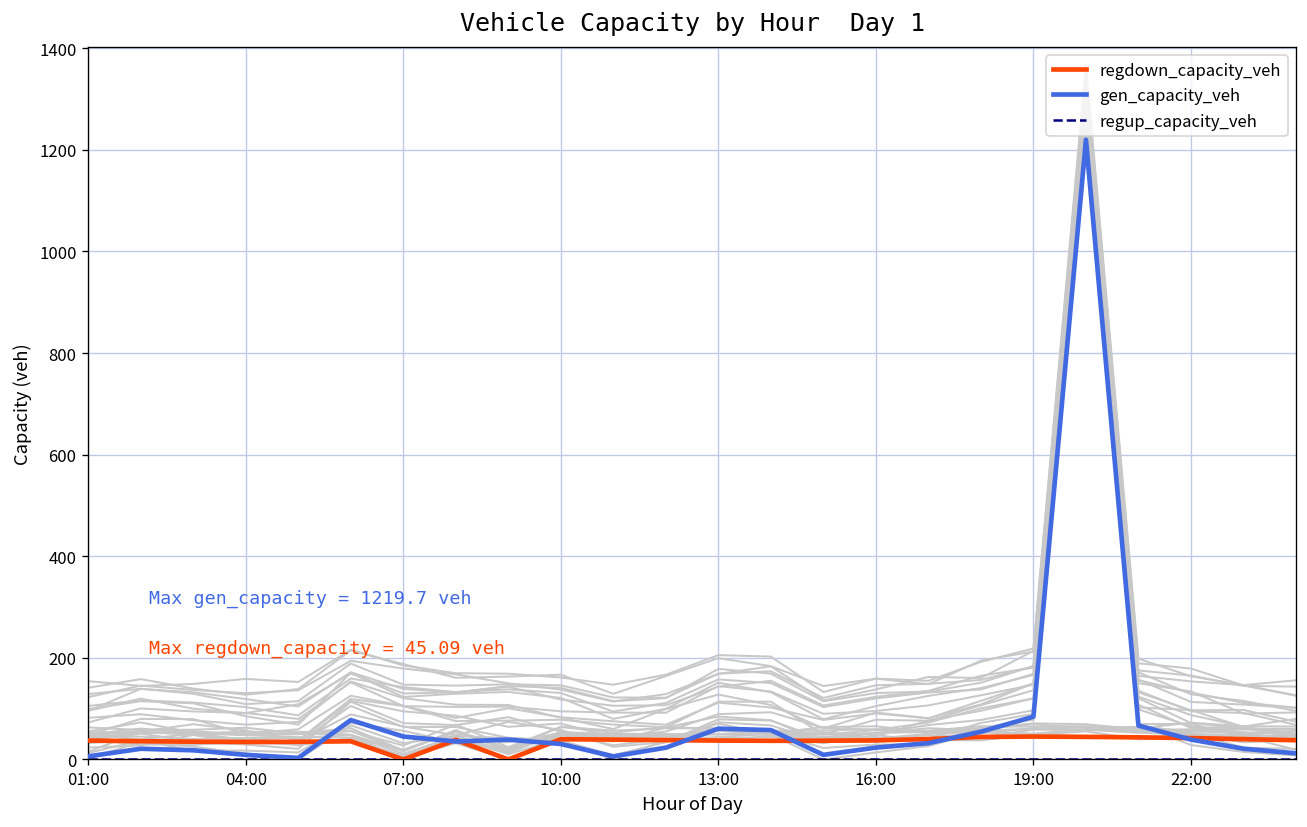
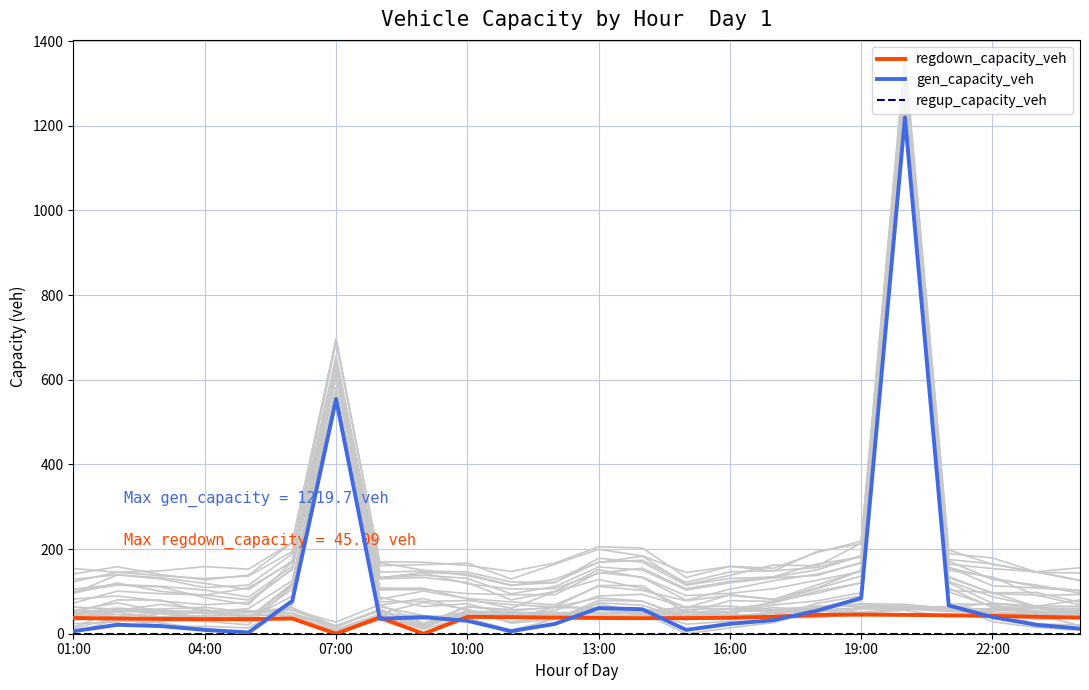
gen_capacity_veh, 07:00: 50 -> 550
